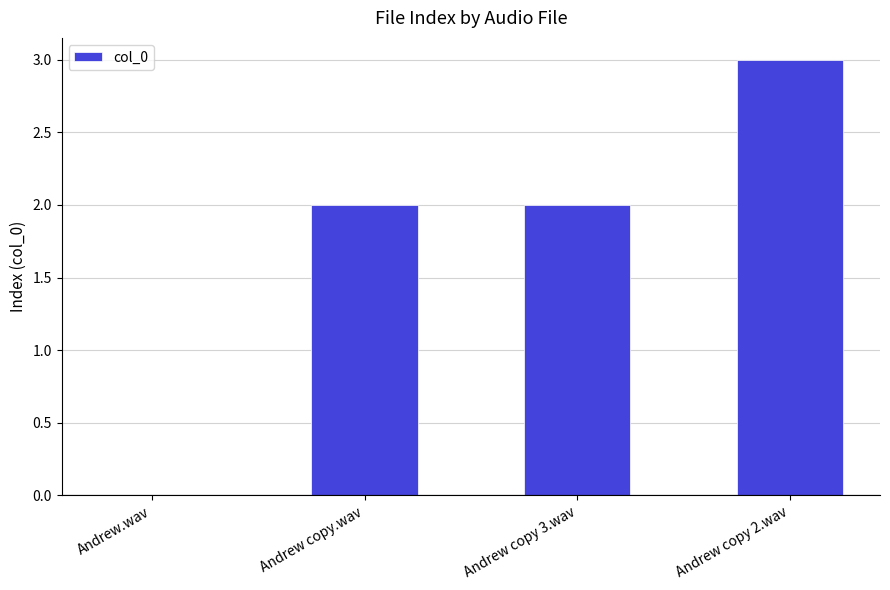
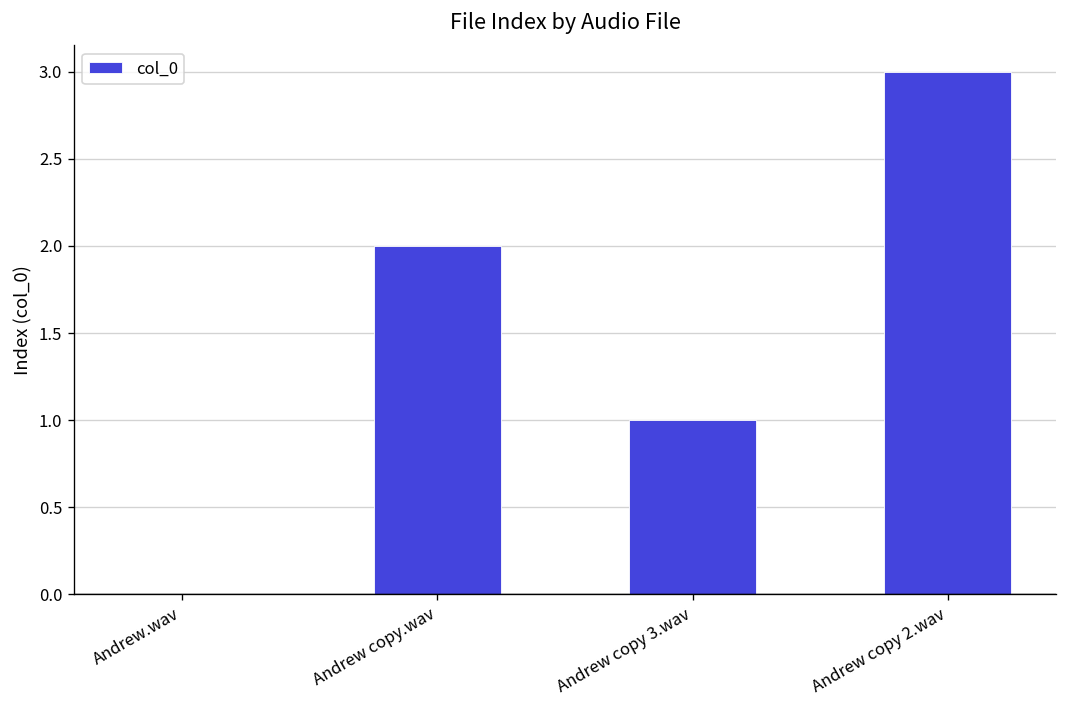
Andrew copy 3.wav: 2 -> 1
